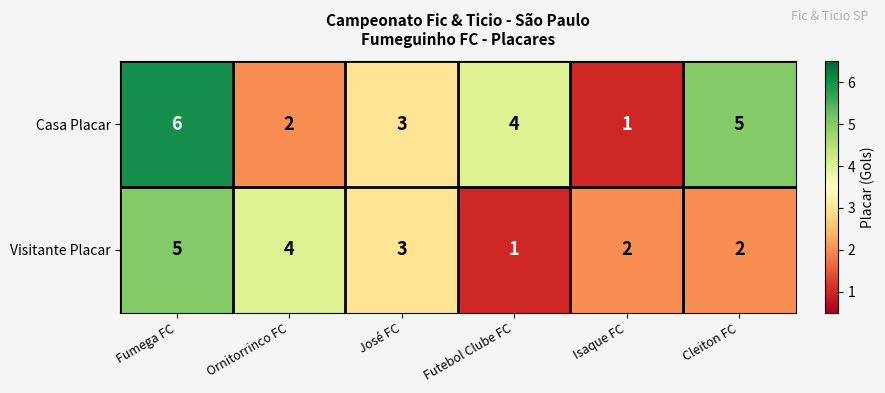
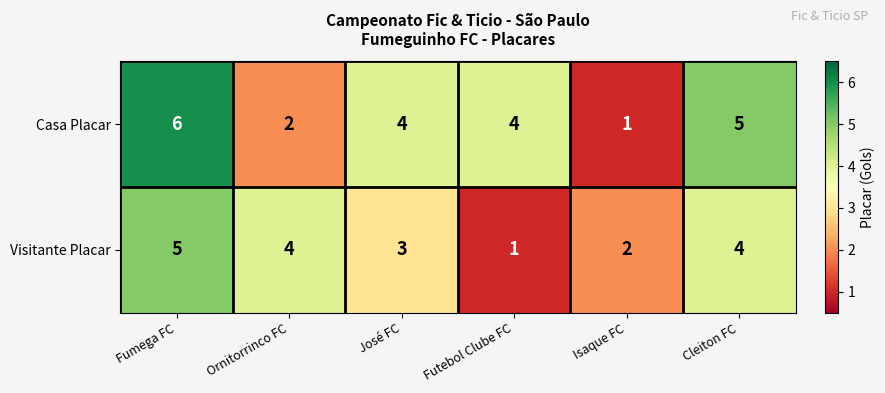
Casa Placar, José FC: 3 -> 4
Visitante Placar, Cleiton FC: 2 -> 4
